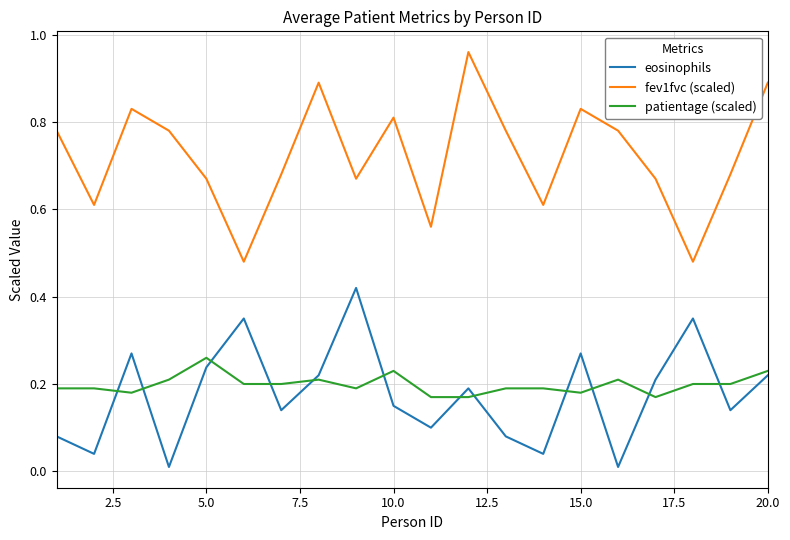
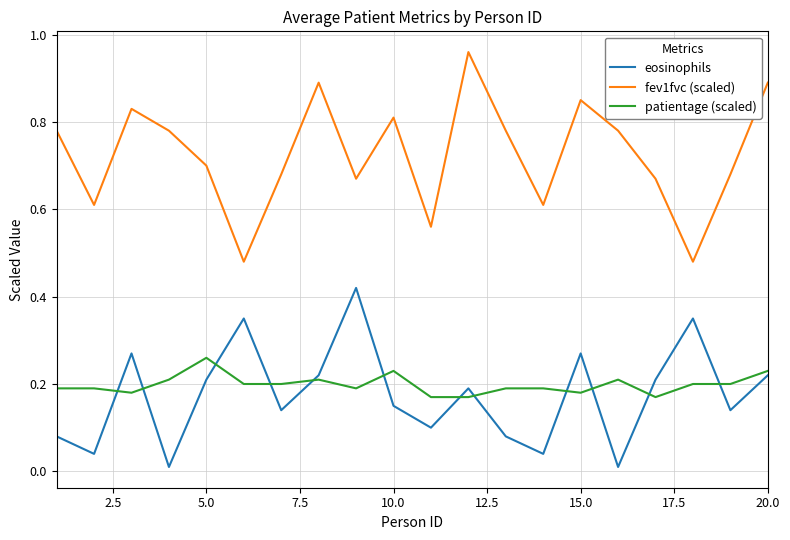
eosinophils, 5.0: 0.24 -> 0.21
fev1fvc (scaled), 5.0: 0.67 -> 0.70
fev1fvc (scaled), 15.0: 0.83 -> 0.85
